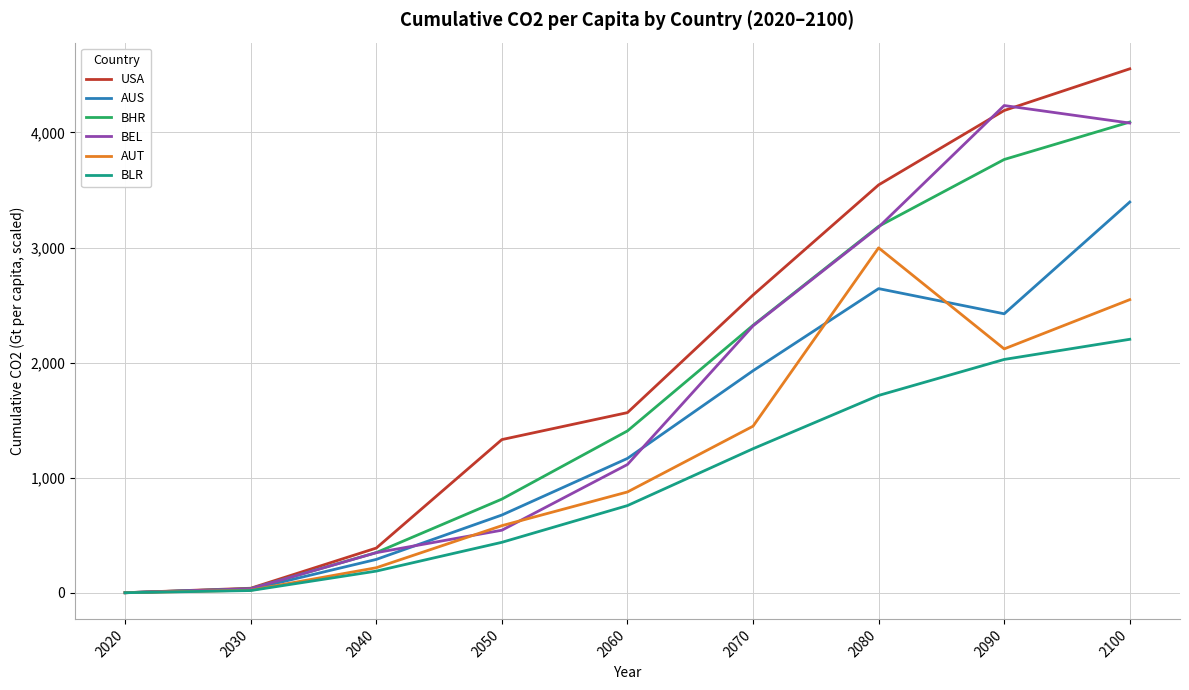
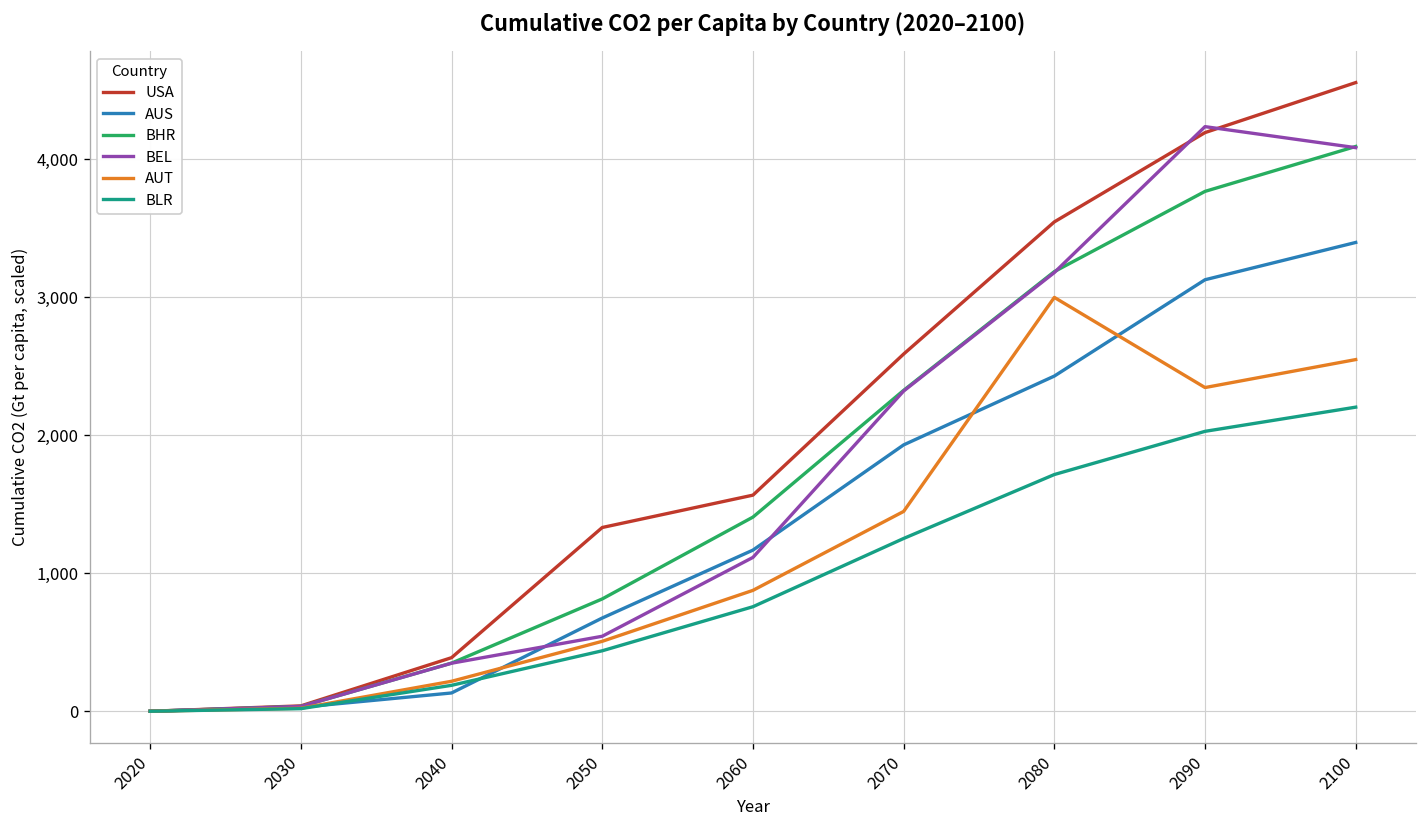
AUS, 2040: 290 -> 130
AUT, 2050: 580 -> 510
AUS, 2080: 2,640 -> 2,430
AUS, 2090: 2,420 -> 3,130
AUT, 2090: 2,120 -> 2,340
